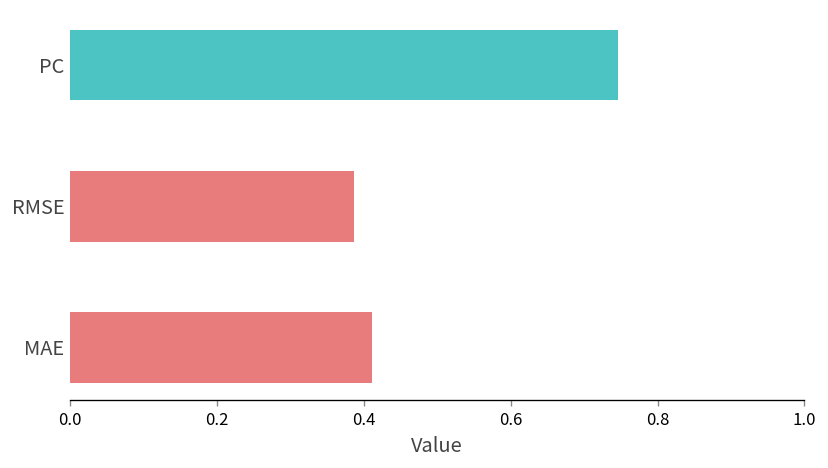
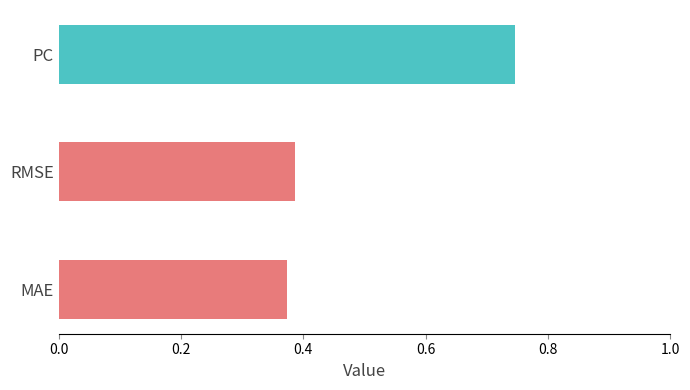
MAE: 0.41 -> 0.37
